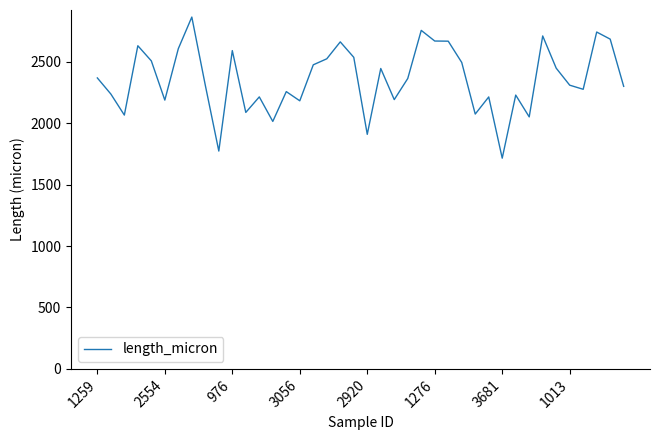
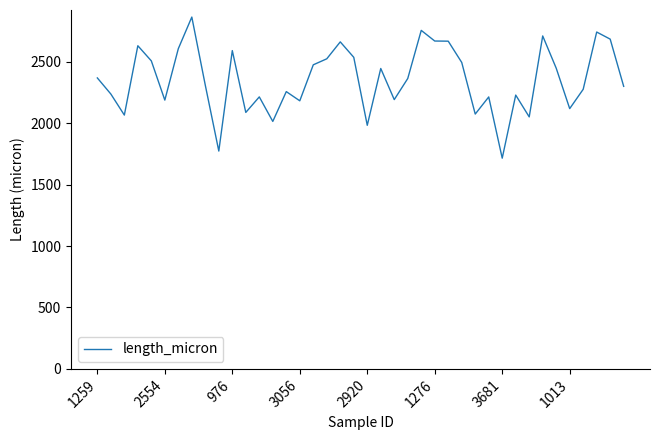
2920: 1910 -> 1980
1013: 2310 -> 2120
